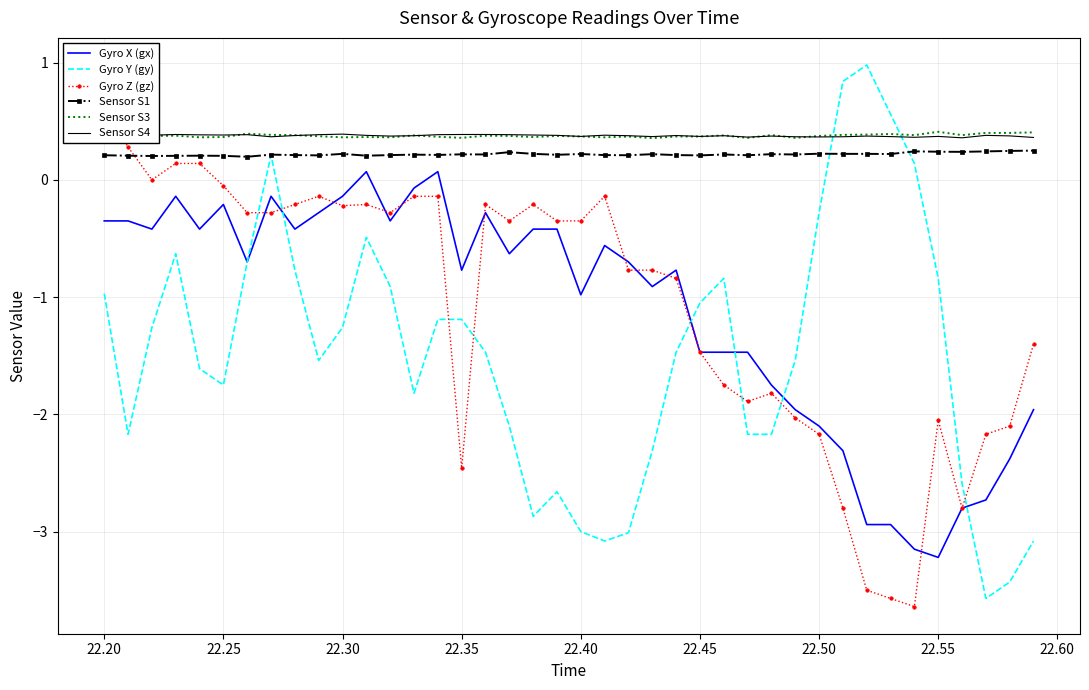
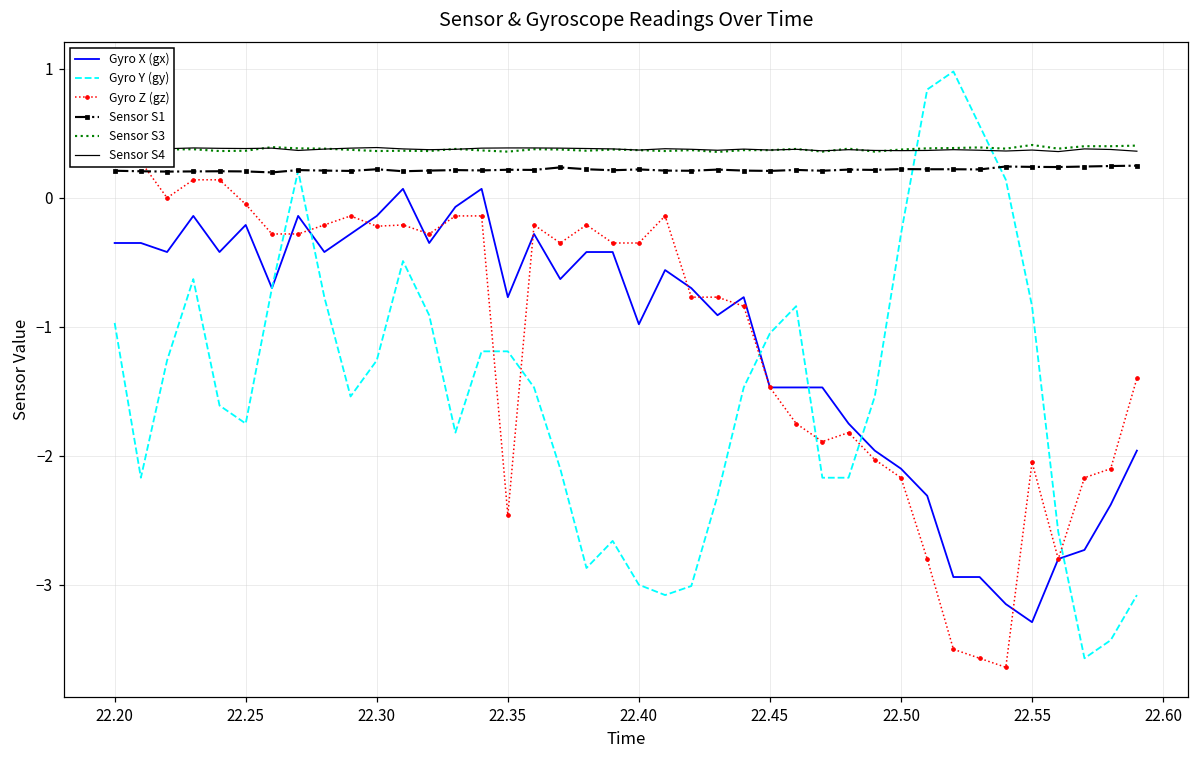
Gyro X (gx), 22.55: -3.22 -> -3.29
